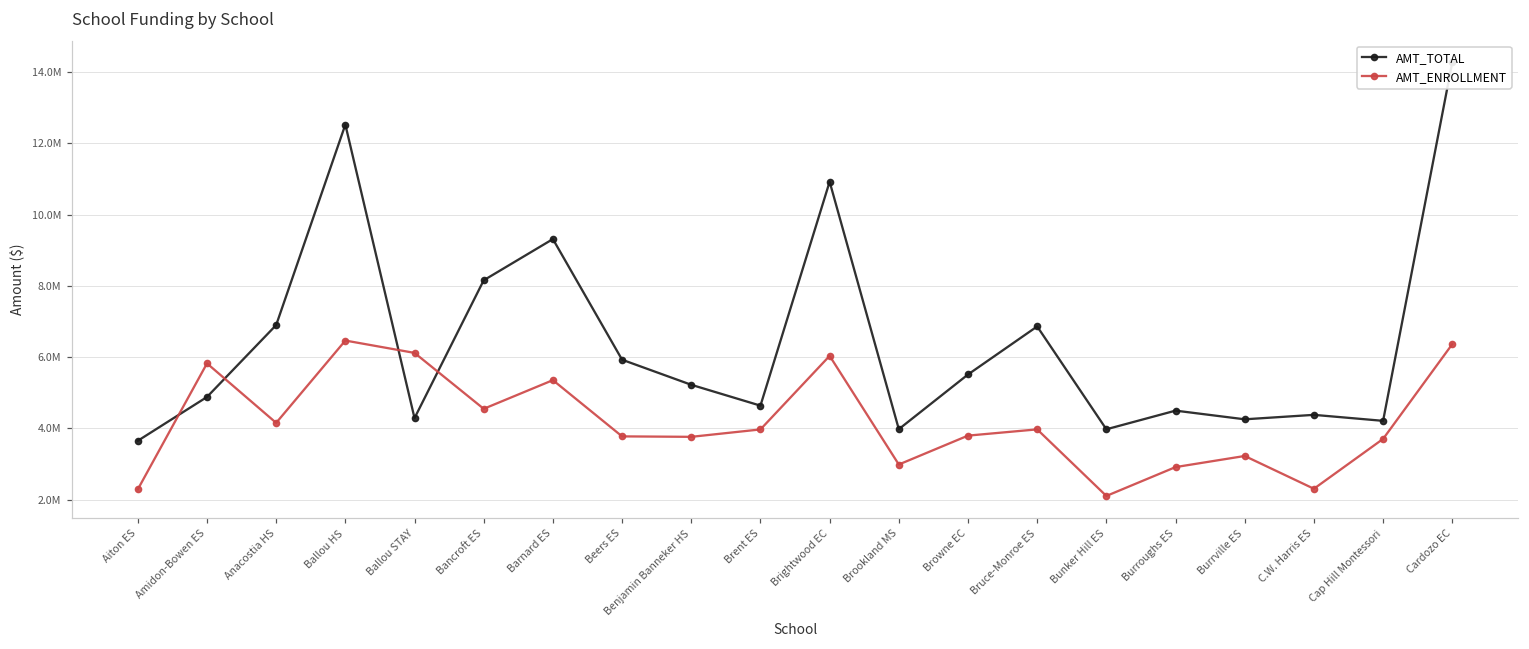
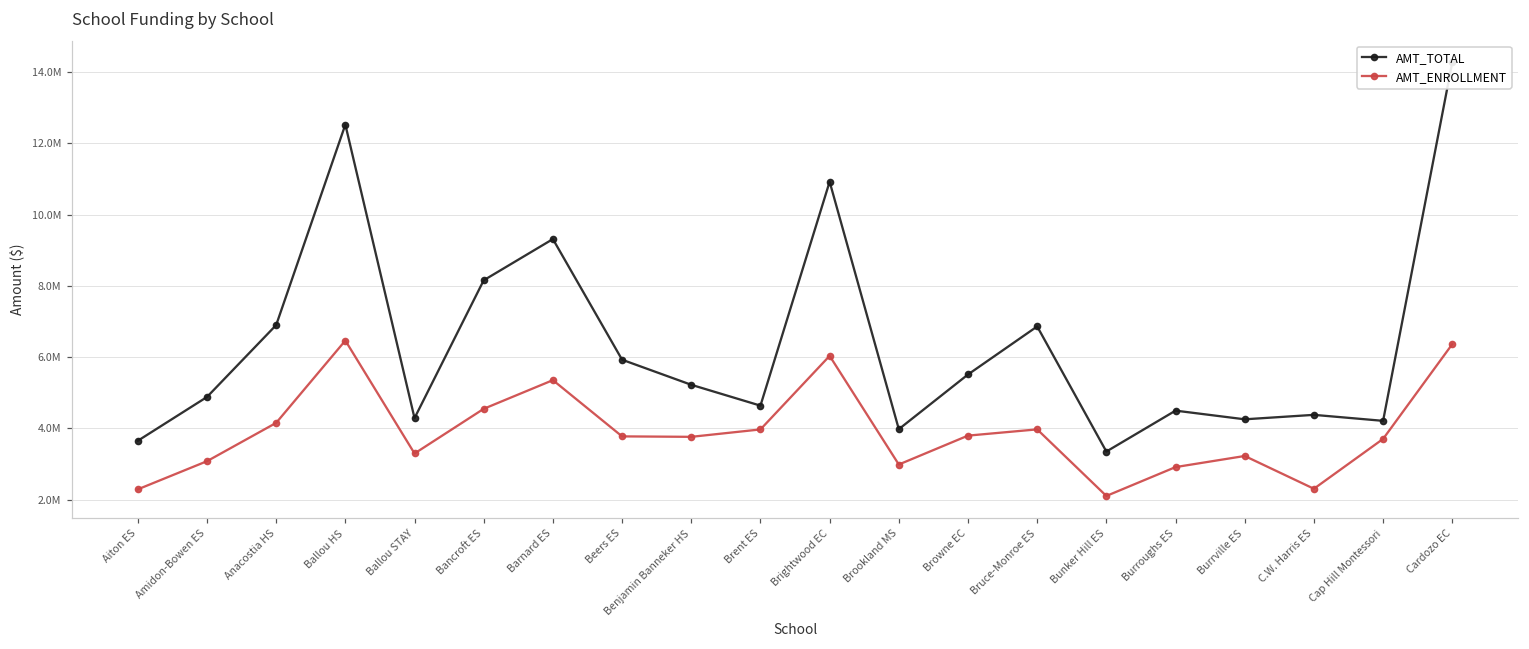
AMT_ENROLLMENT, Amidon-Bowen ES: 5800000 -> 3100000
AMT_ENROLLMENT, Ballou STAY: 6100000 -> 3300000
AMT_TOTAL, Bunker Hill ES: 4000000 -> 3400000
